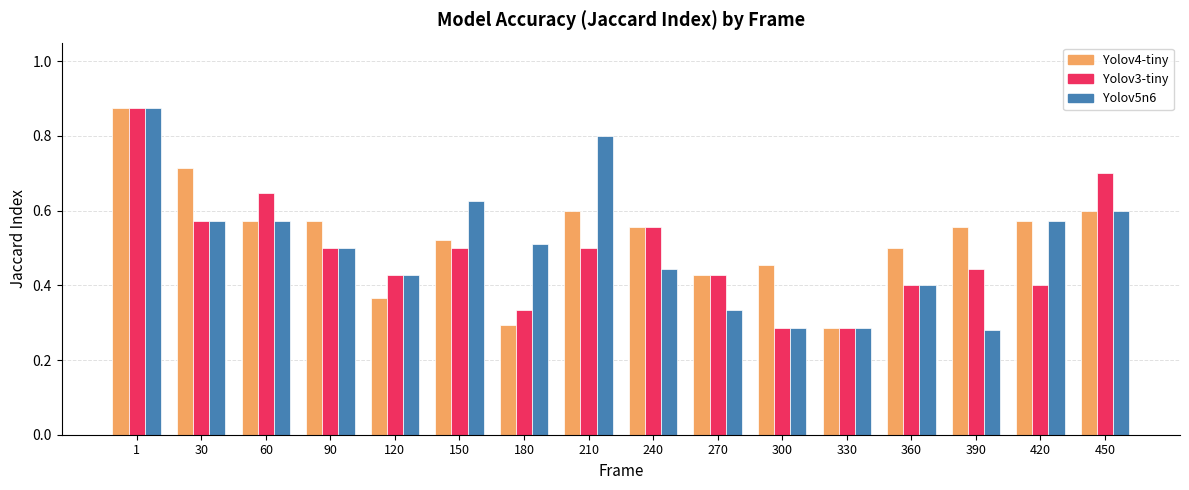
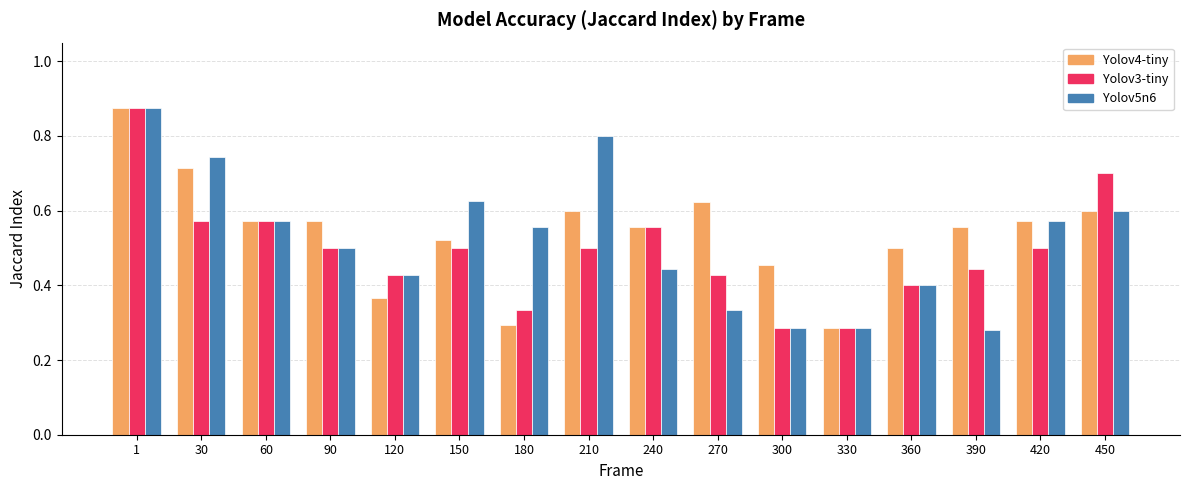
Yolov5n6, 30: 0.57 -> 0.74
Yolov3-tiny, 60: 0.65 -> 0.57
Yolov5n6, 180: 0.51 -> 0.56
Yolov4-tiny, 270: 0.43 -> 0.62
Yolov3-tiny, 420: 0.4 -> 0.5
